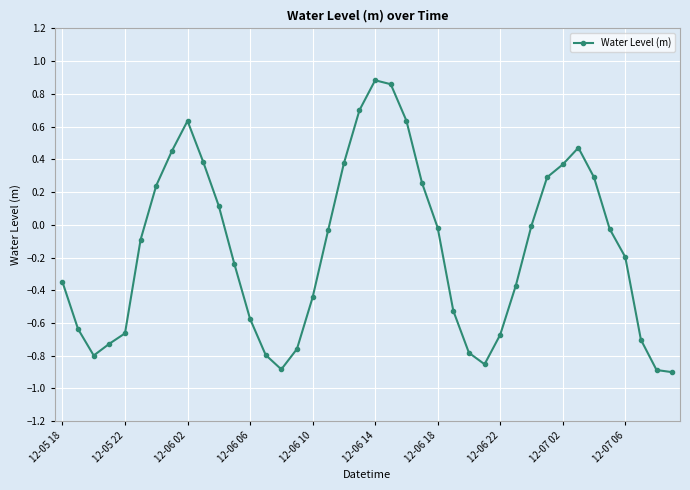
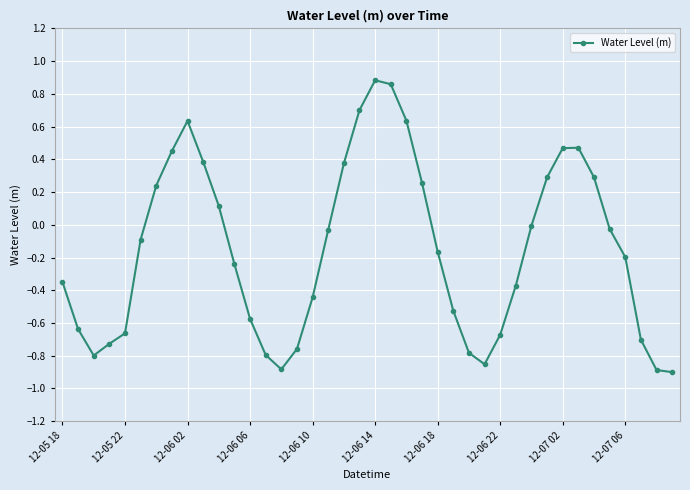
12-06 18: -0.02 -> -0.16
12-07 02: 0.37 -> 0.47
